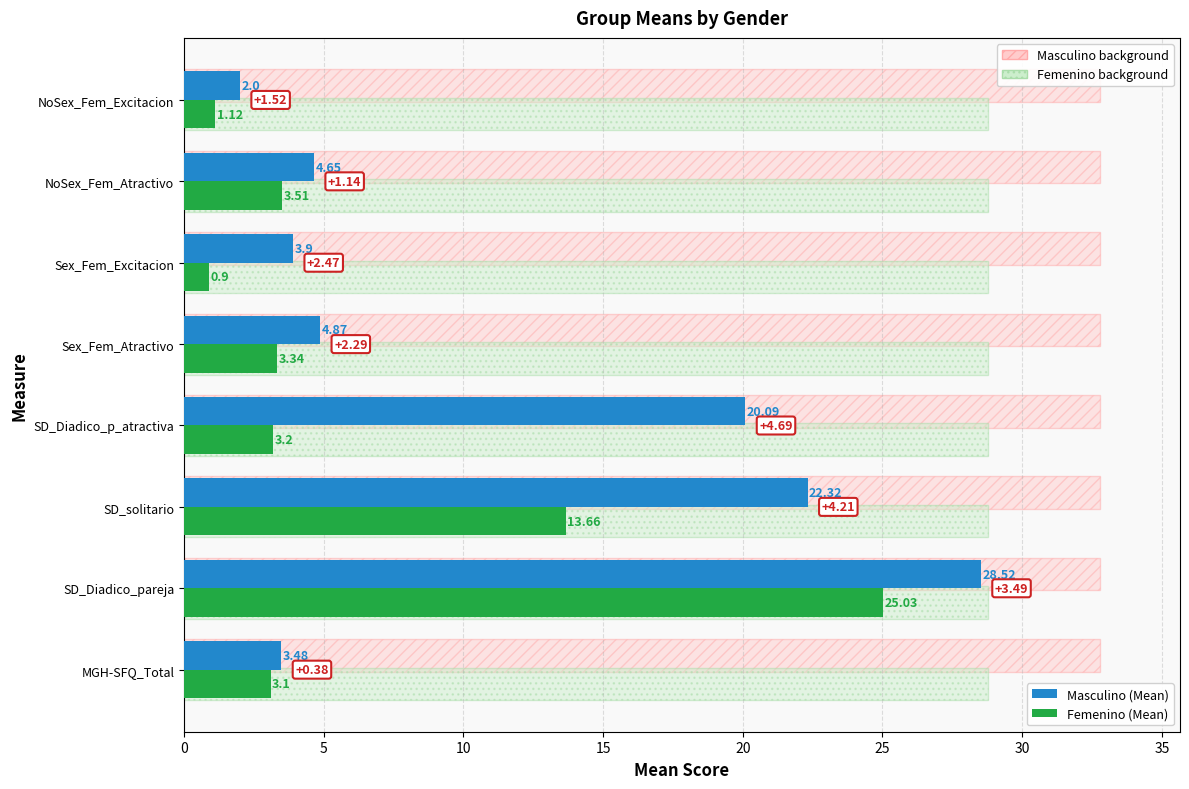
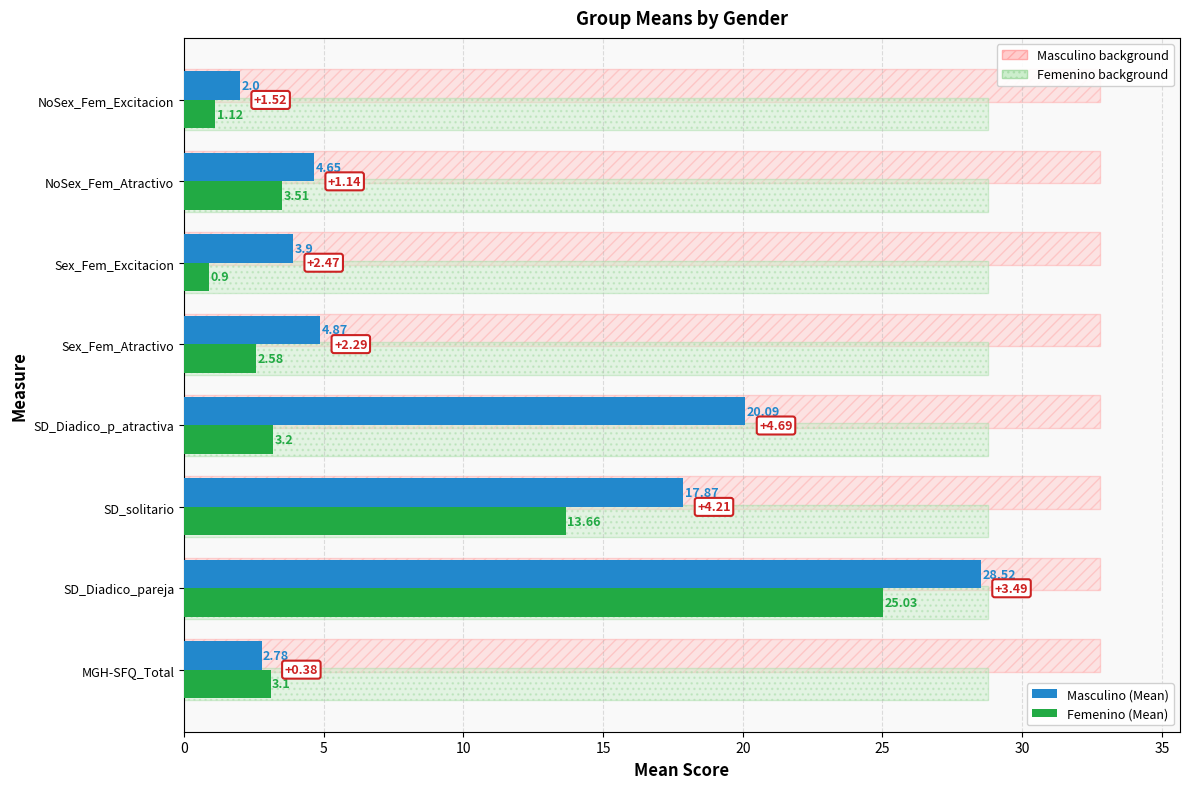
Femenino (Mean), Sex_Fem_Atractivo: 3.34 -> 2.58
Masculino (Mean), SD_solitario: 22.32 -> 17.87
Masculino (Mean), MGH-SFQ_Total: 3.48 -> 2.78
